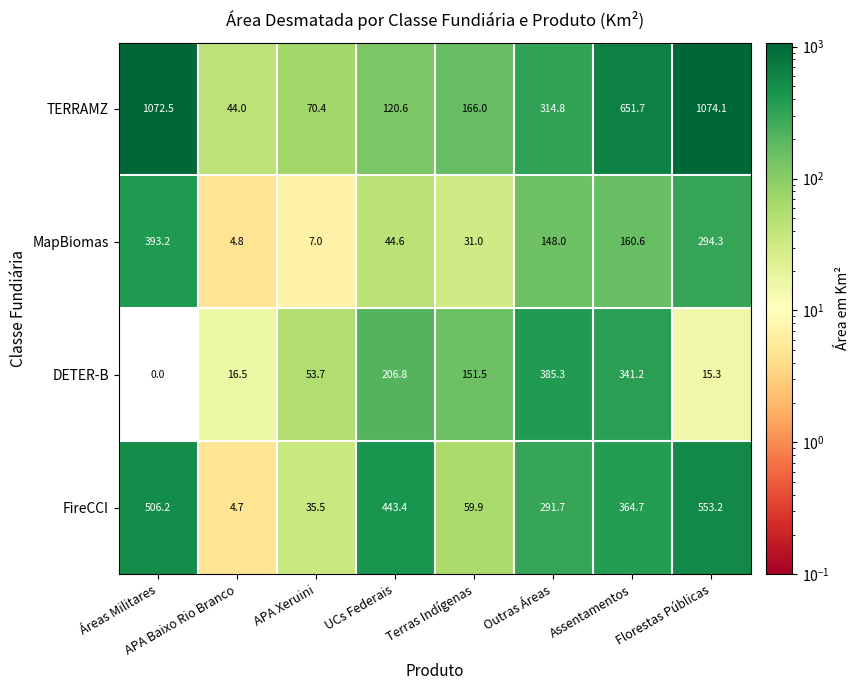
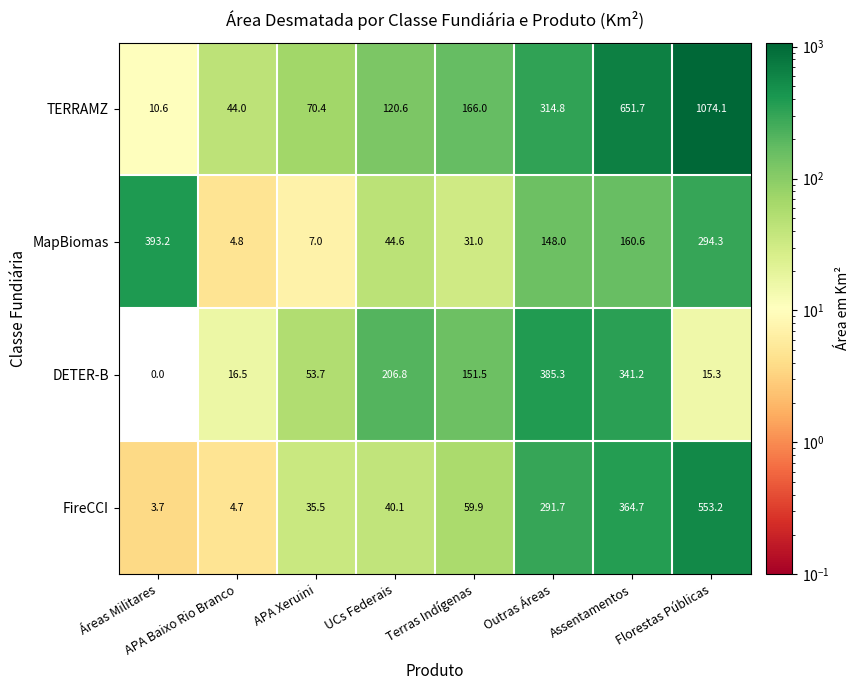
TERRAMZ, Áreas Militares: 1072.5 -> 10.6
FireCCI, Áreas Militares: 506.2 -> 3.7
FireCCI, UCs Federais: 443.4 -> 40.1
